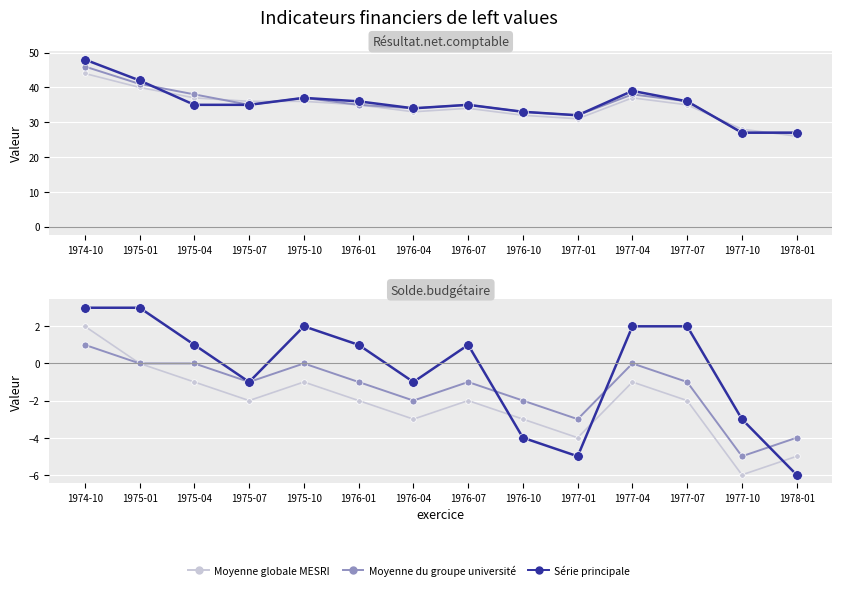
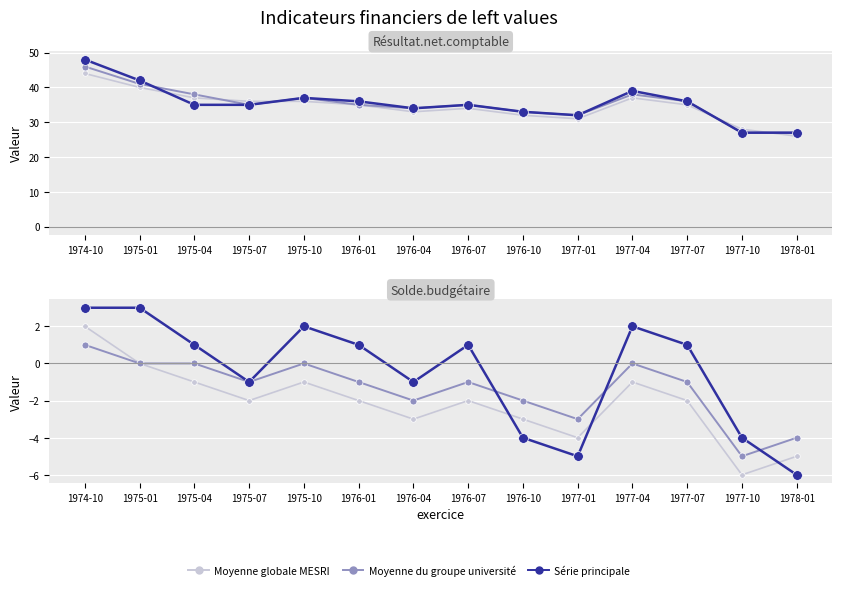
Solde.budgétaire, Série principale, 1977-07: 2 -> 1
Solde.budgétaire, Série principale, 1977-10: -3 -> -4
